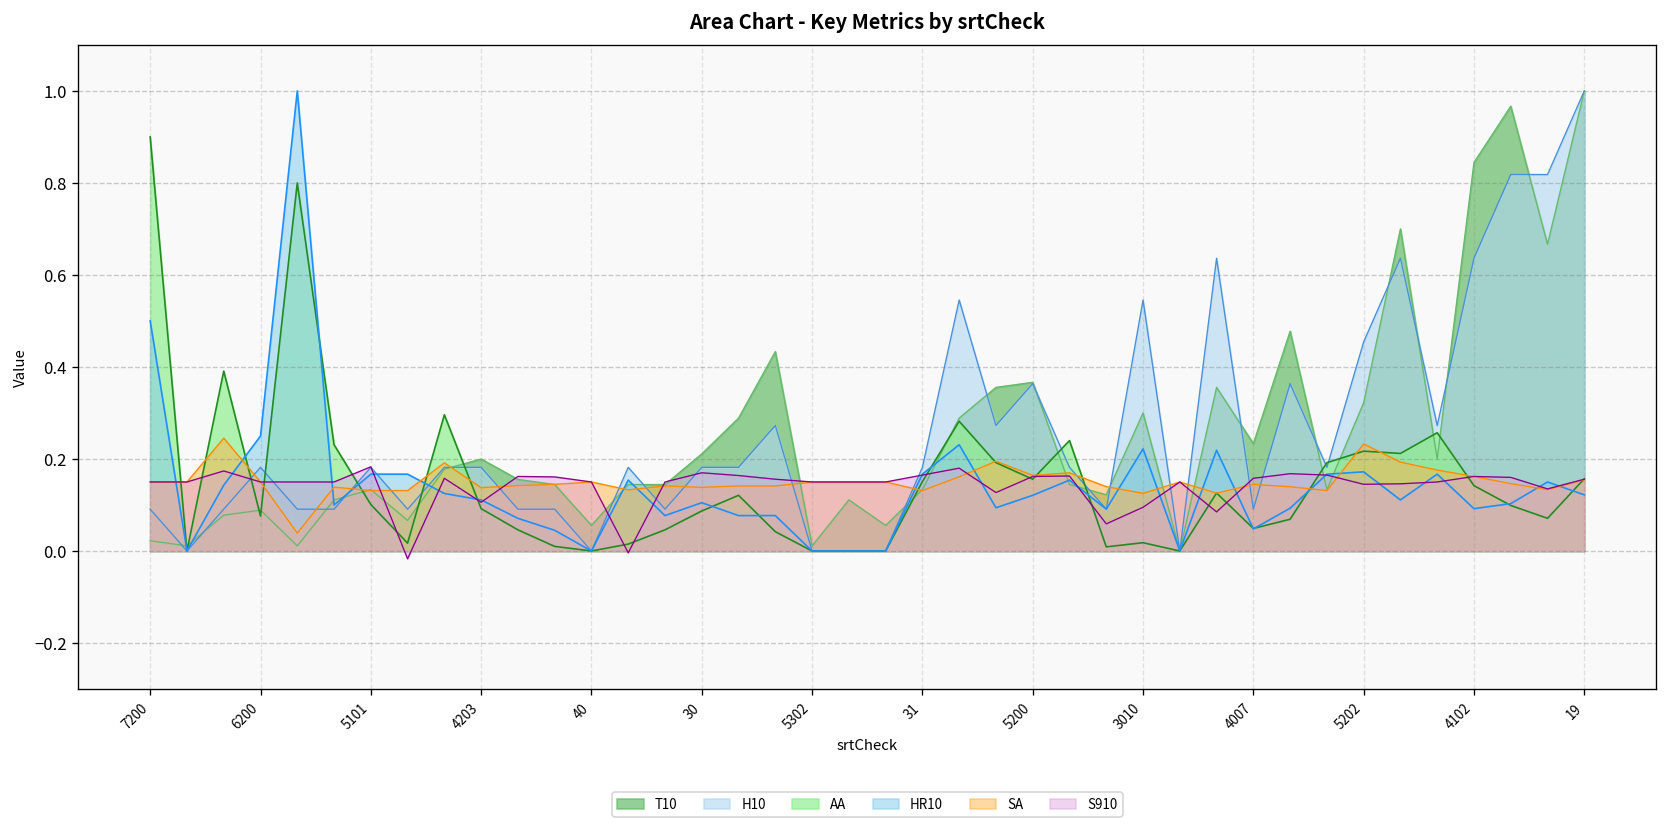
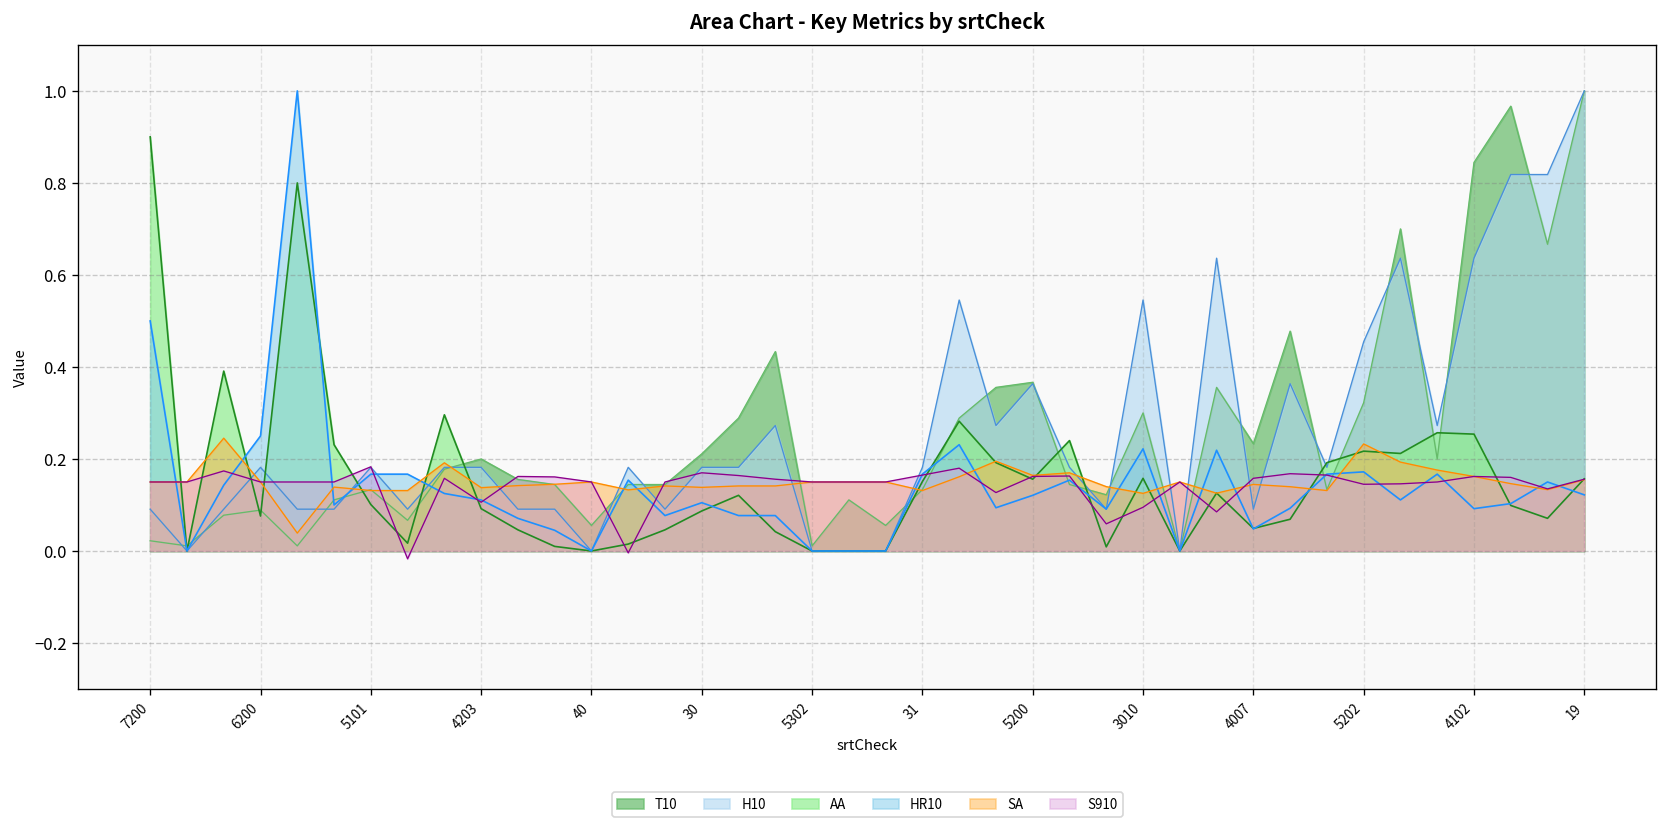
AA, 3010: 0.02 -> 0.16
AA, 4102: 0.14 -> 0.25
